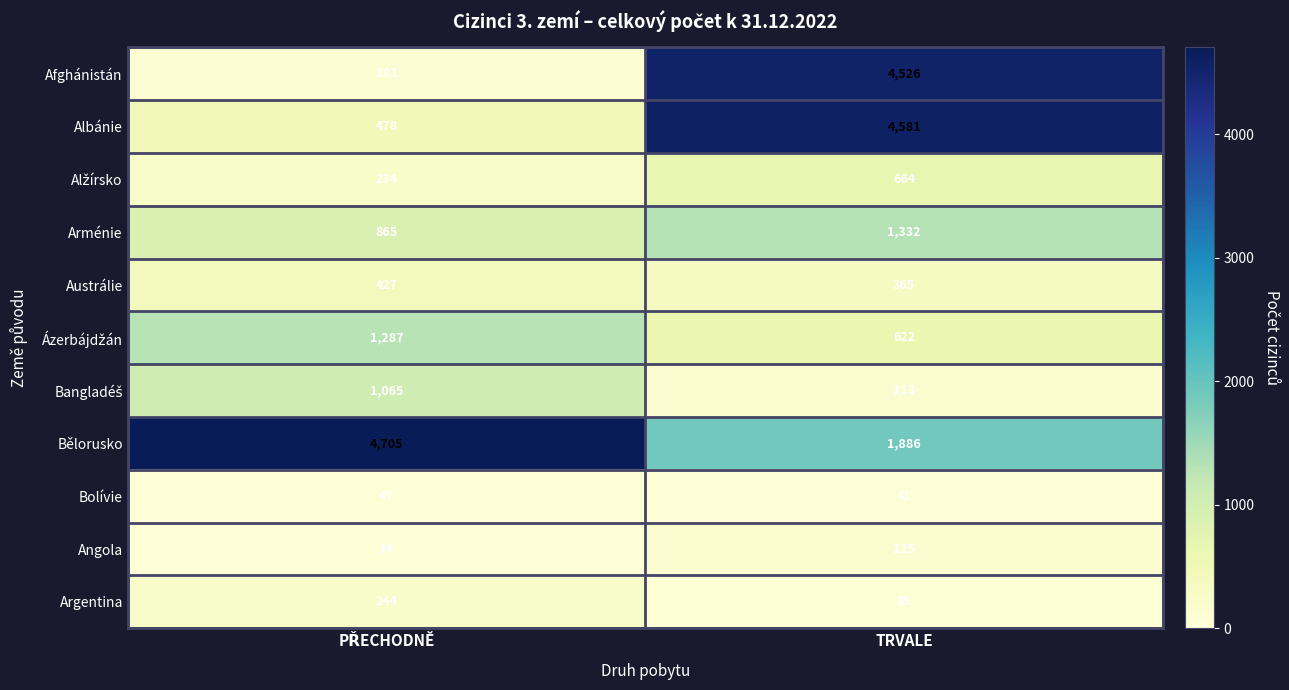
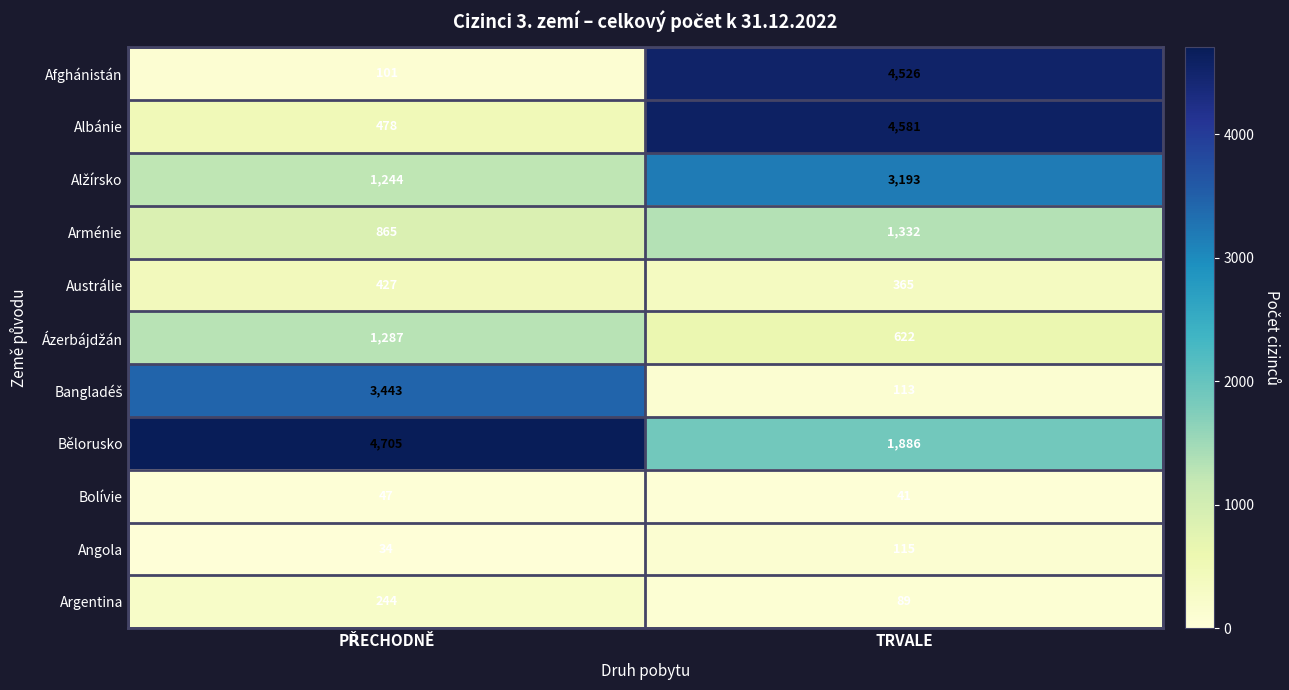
Alžírsko, PŘECHODNĚ: 234 -> 1,244
Alžírsko, TRVALE: 664 -> 3,193
Bangladéš, PŘECHODNĚ: 1,065 -> 3,443
